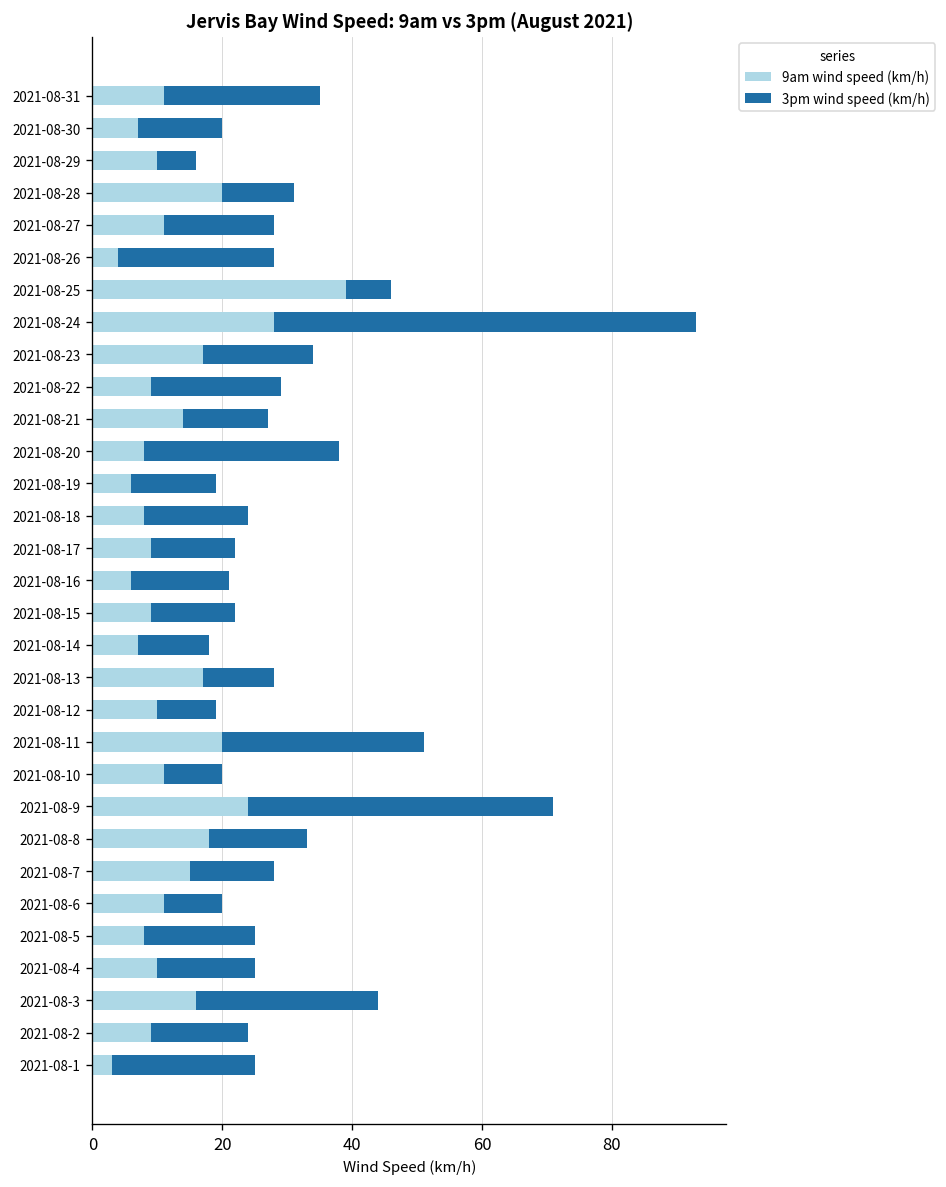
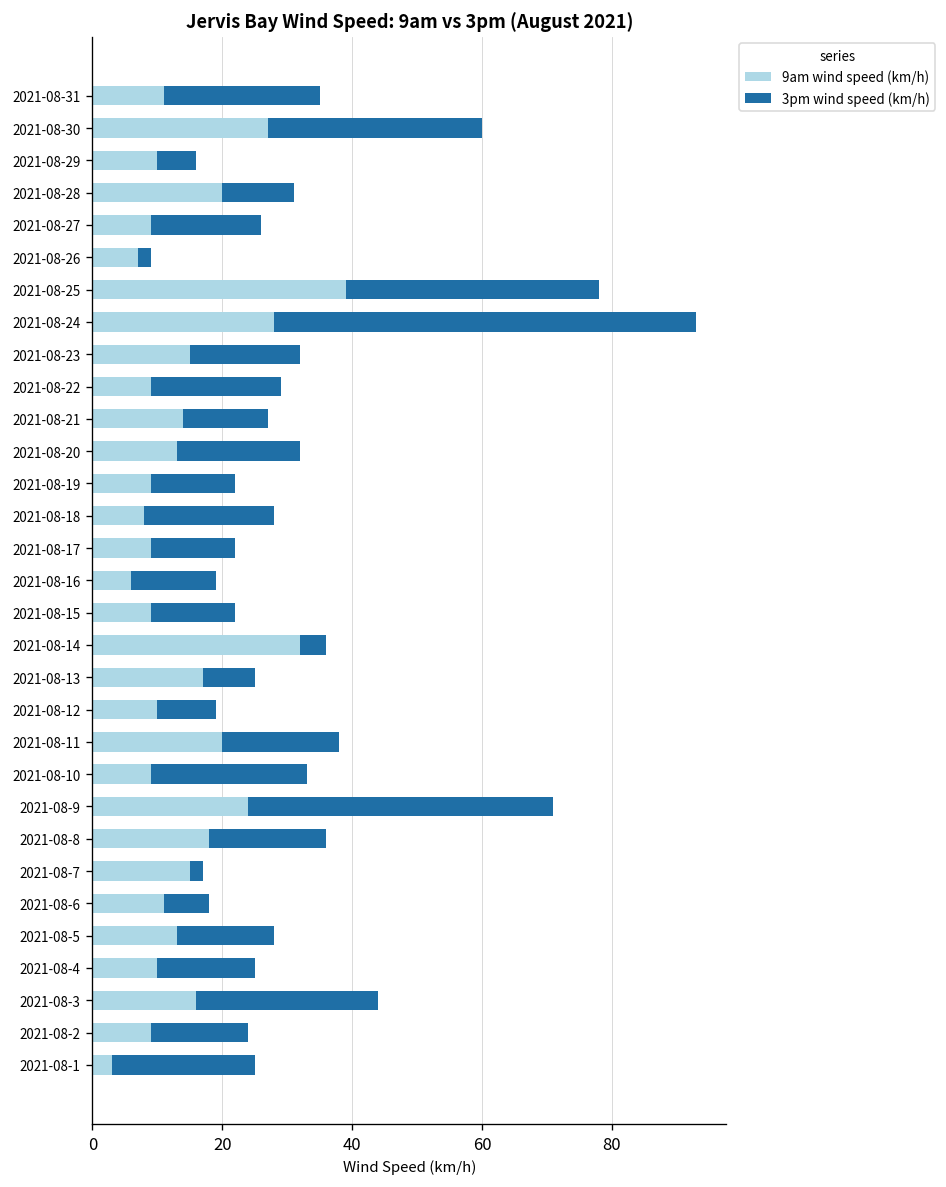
9am wind speed (km/h), 2021-08-30: 7 -> 27
3pm wind speed (km/h), 2021-08-30: 13 -> 33
9am wind speed (km/h), 2021-08-27: 11 -> 9
9am wind speed (km/h), 2021-08-26: 4 -> 7
3pm wind speed (km/h), 2021-08-26: 24 -> 2
3pm wind speed (km/h), 2021-08-25: 7 -> 39
9am wind speed (km/h), 2021-08-23: 17 -> 15
9am wind speed (km/h), 2021-08-20: 8 -> 13
3pm wind speed (km/h), 2021-08-20: 30 -> 19
9am wind speed (km/h), 2021-08-19: 6 -> 9
3pm wind speed (km/h), 2021-08-18: 16 -> 20
3pm wind speed (km/h), 2021-08-16: 15 -> 13
9am wind speed (km/h), 2021-08-14: 7 -> 32
3pm wind speed (km/h), 2021-08-14: 11 -> 4
3pm wind speed (km/h), 2021-08-13: 11 -> 8
3pm wind speed (km/h), 2021-08-11: 31 -> 18
9am wind speed (km/h), 2021-08-10: 11 -> 9
3pm wind speed (km/h), 2021-08-10: 9 -> 24
3pm wind speed (km/h), 2021-08-8: 15 -> 18
3pm wind speed (km/h), 2021-08-7: 13 -> 2
3pm wind speed (km/h), 2021-08-6: 9 -> 7
9am wind speed (km/h), 2021-08-5: 8 -> 13
3pm wind speed (km/h), 2021-08-5: 17 -> 15
